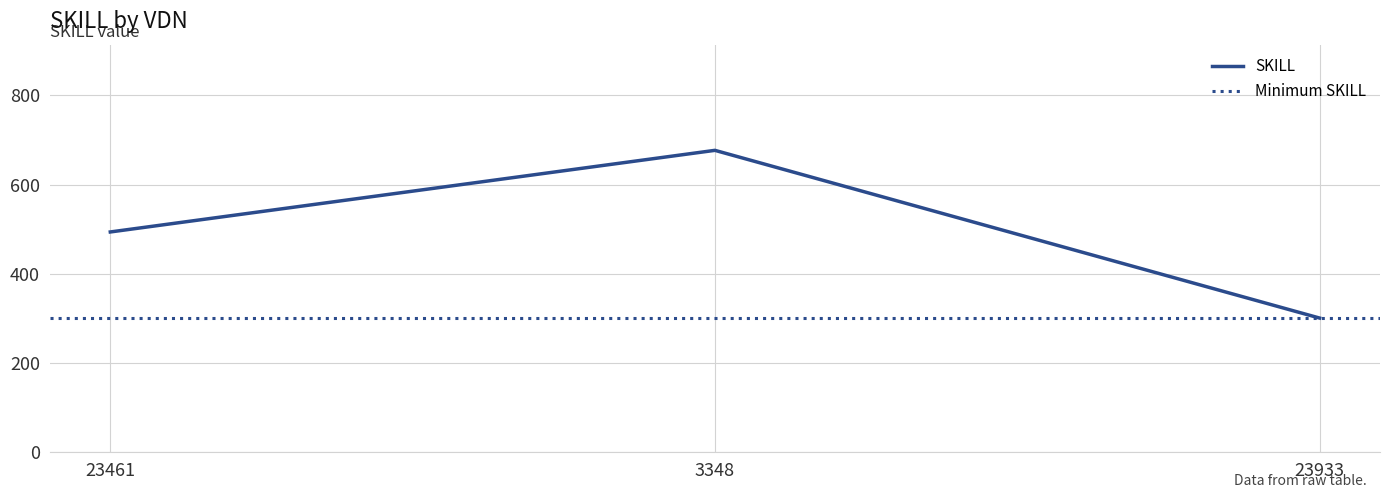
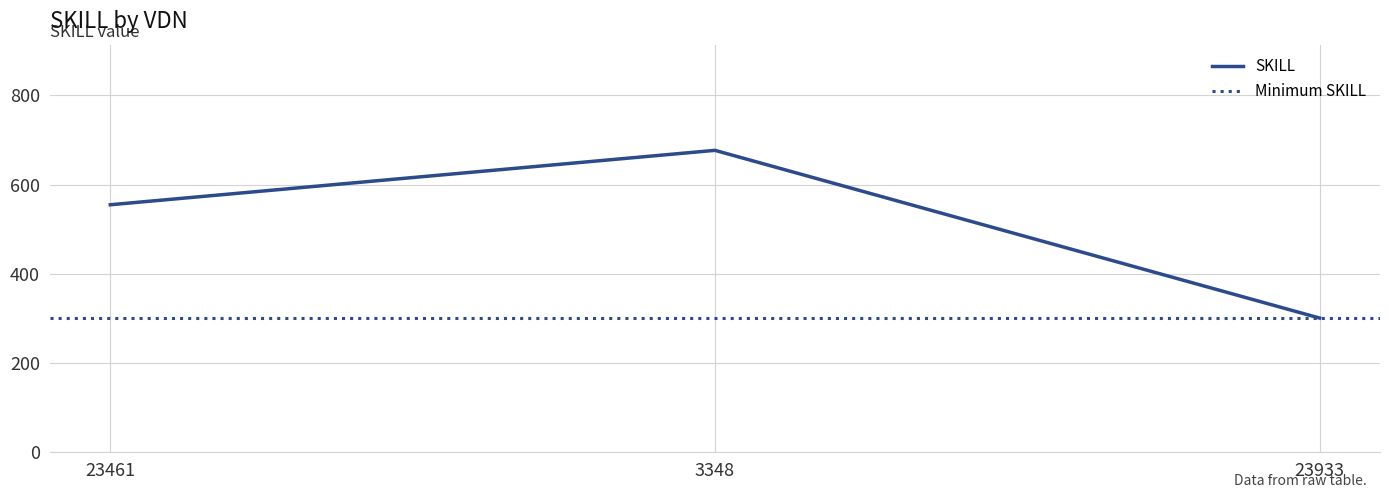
23461: 490 -> 560
